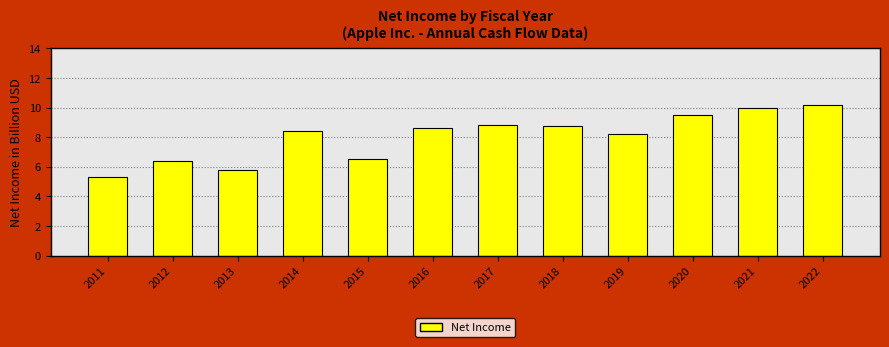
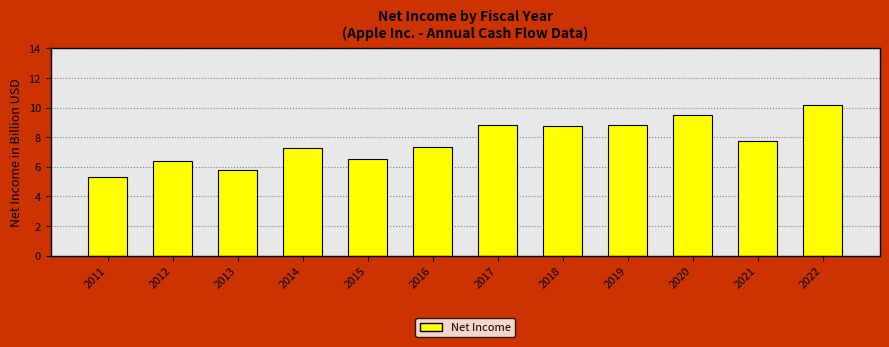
2014: 8.4 -> 7.3
2016: 8.6 -> 7.4
2019: 8.2 -> 8.8
2021: 10.0 -> 7.7
